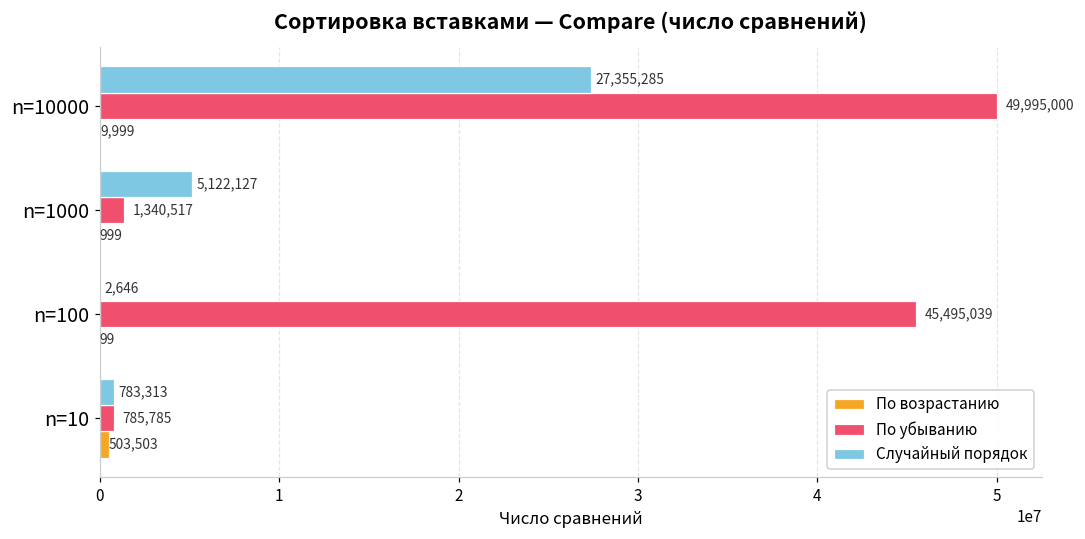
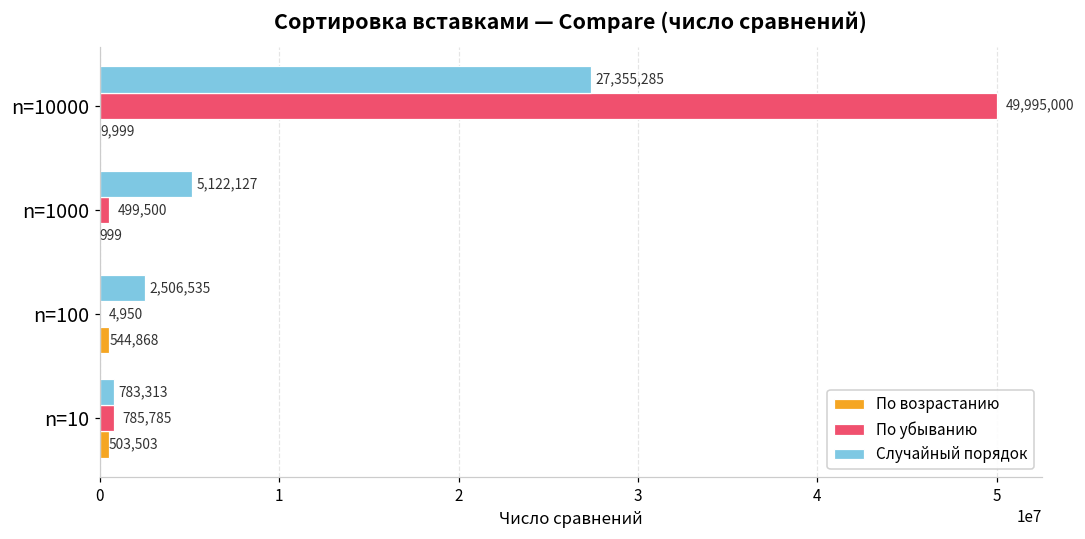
По убыванию, n=1000: 1,340,517 -> 499,500
Случайный порядок, n=100: 2,646 -> 2,506,535
По убыванию, n=100: 45,495,039 -> 4,950
По возрастанию, n=100: 99 -> 544,868
